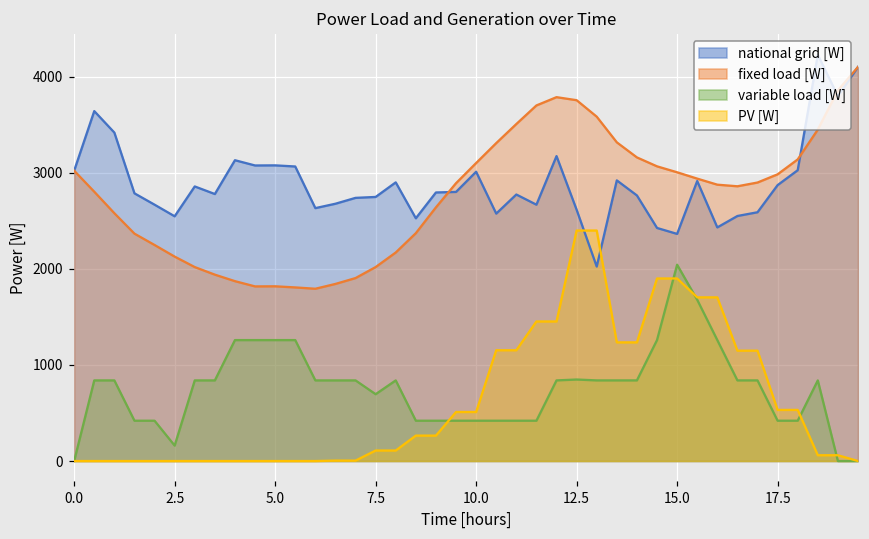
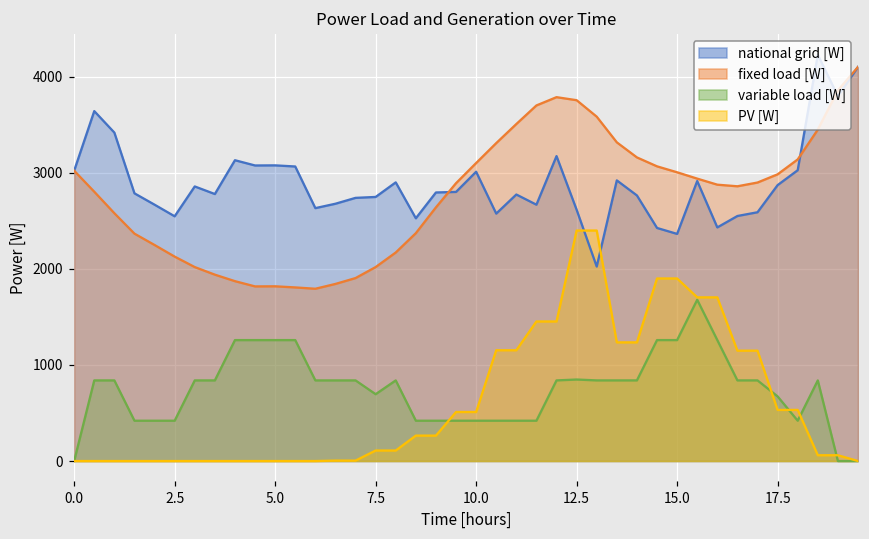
variable load [W], 2.5: 200 -> 400
variable load [W], 15.0: 2000 -> 1300
variable load [W], 17.5: 400 -> 700
